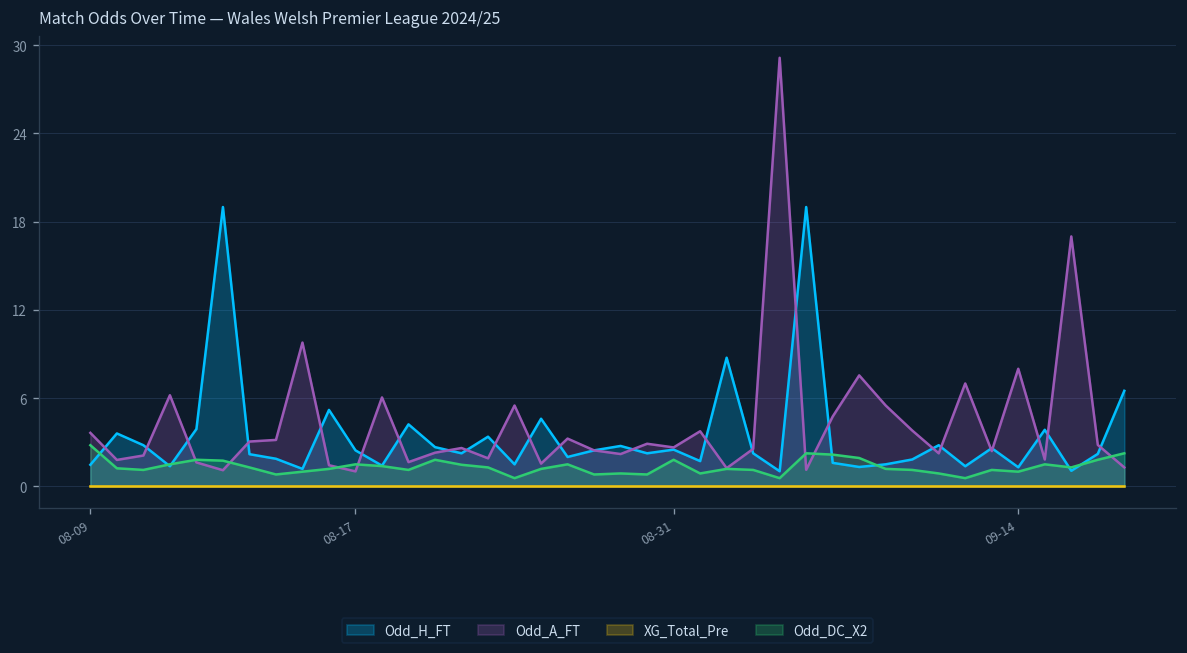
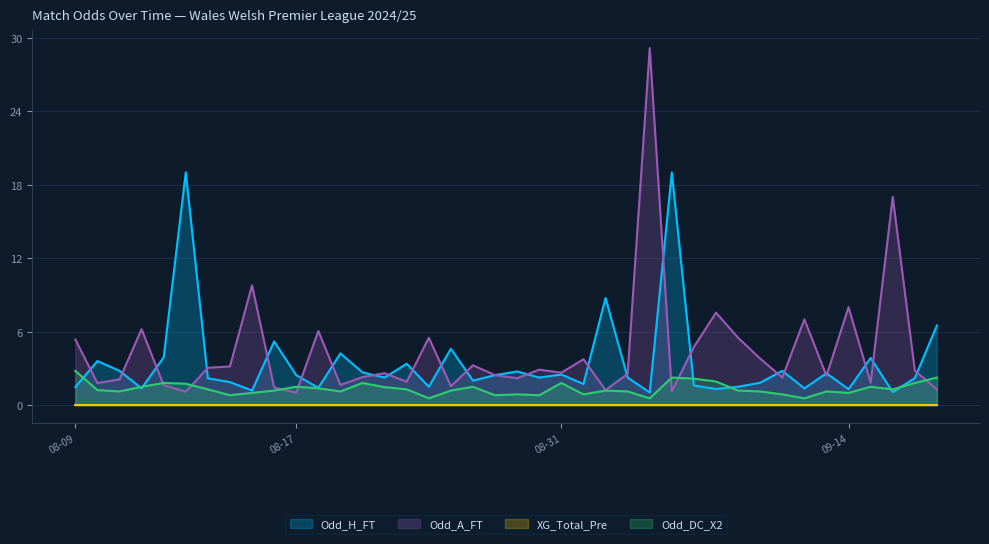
Odd_A_FT, 08-09: 3.6 -> 5.4
